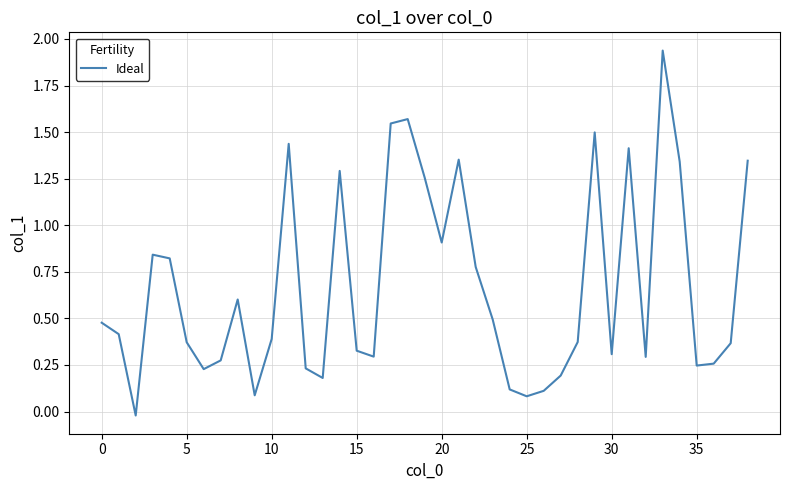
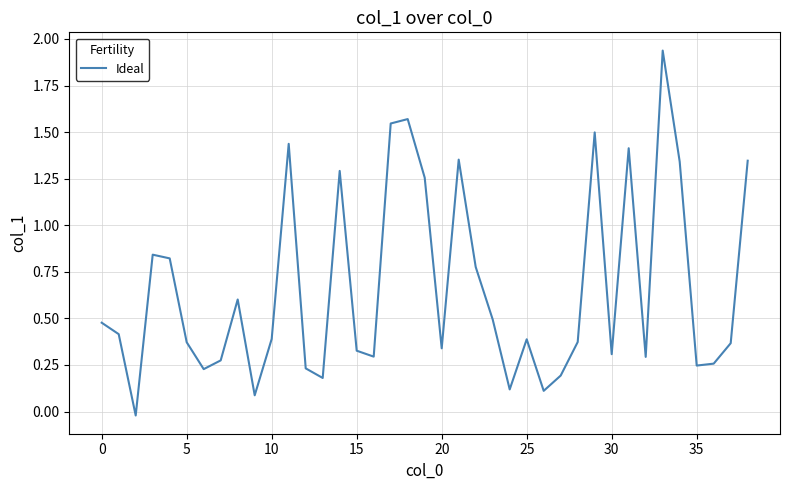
20: 0.91 -> 0.34
25: 0.08 -> 0.39
